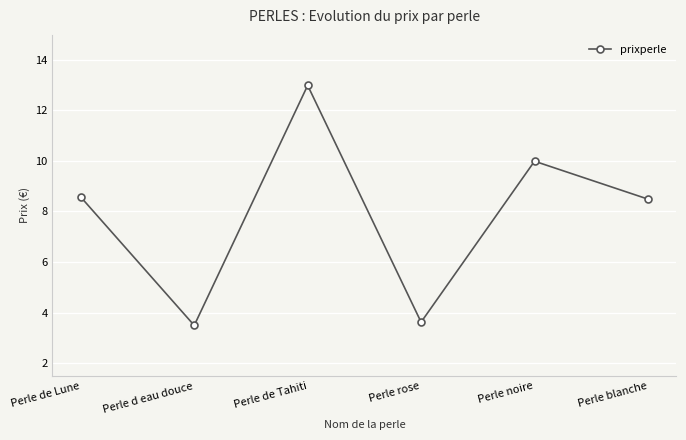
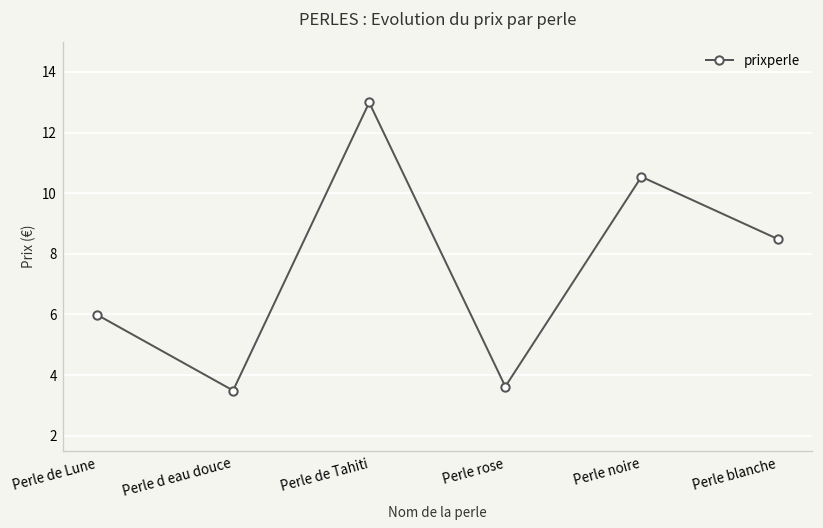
Perle de Lune: 8.6 -> 6.0
Perle noire: 10.0 -> 10.5
